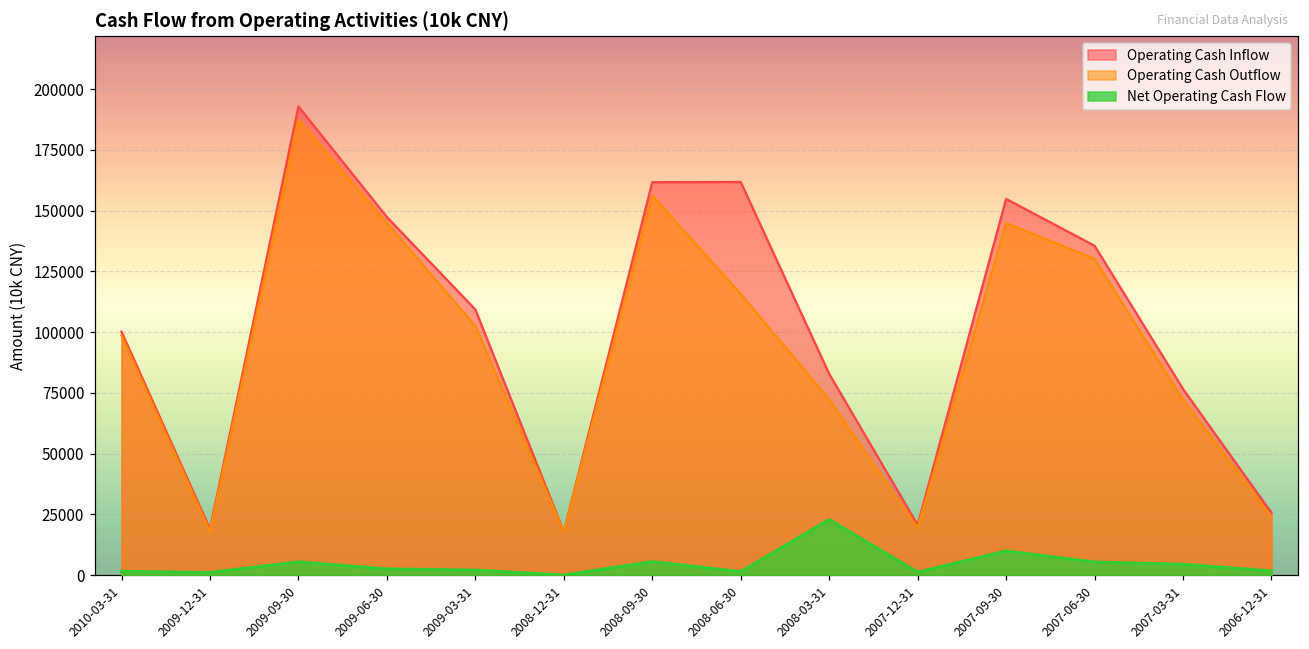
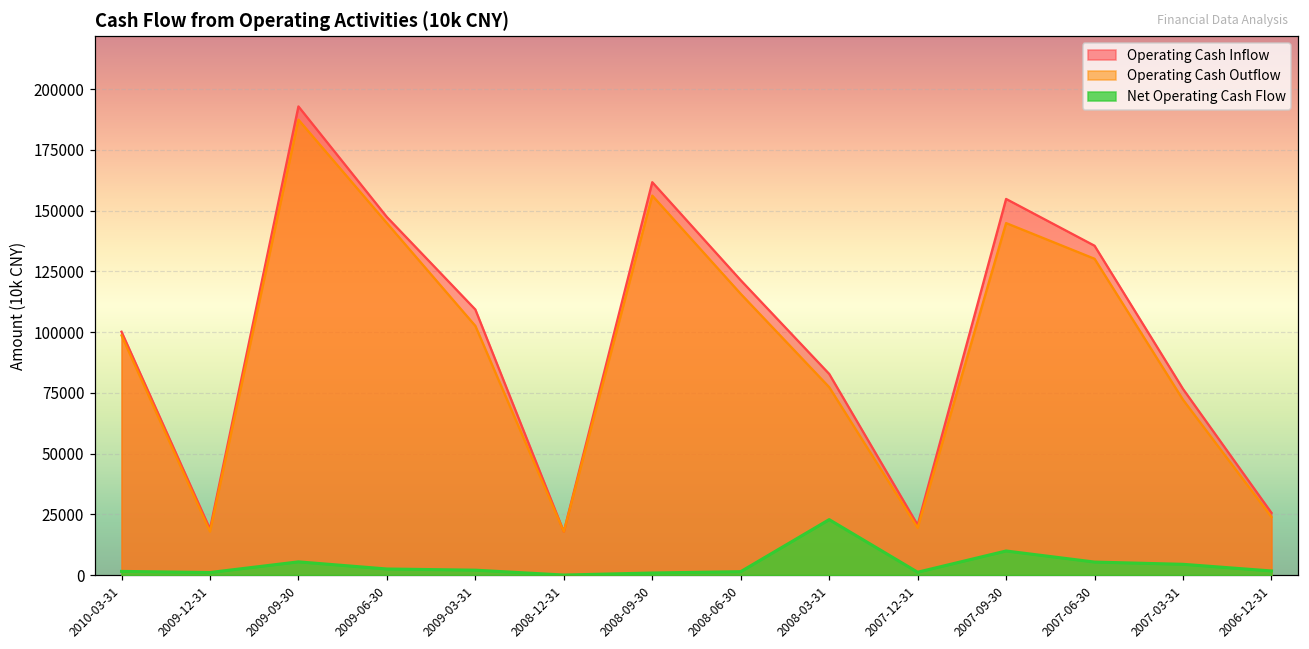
Net Operating Cash Flow, 2008-09-30: 6000 -> 1000
Operating Cash Inflow, 2008-06-30: 162000 -> 121000
Operating Cash Outflow, 2008-03-31: 72000 -> 77000
